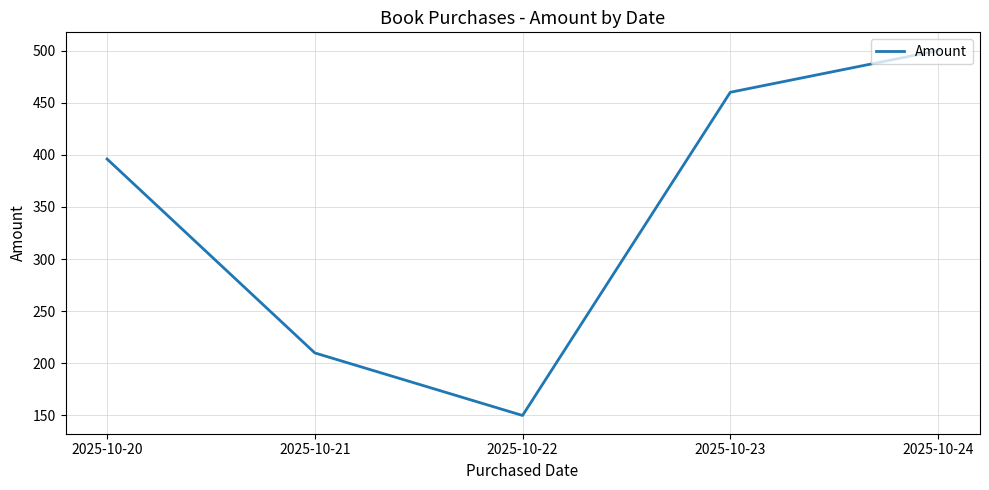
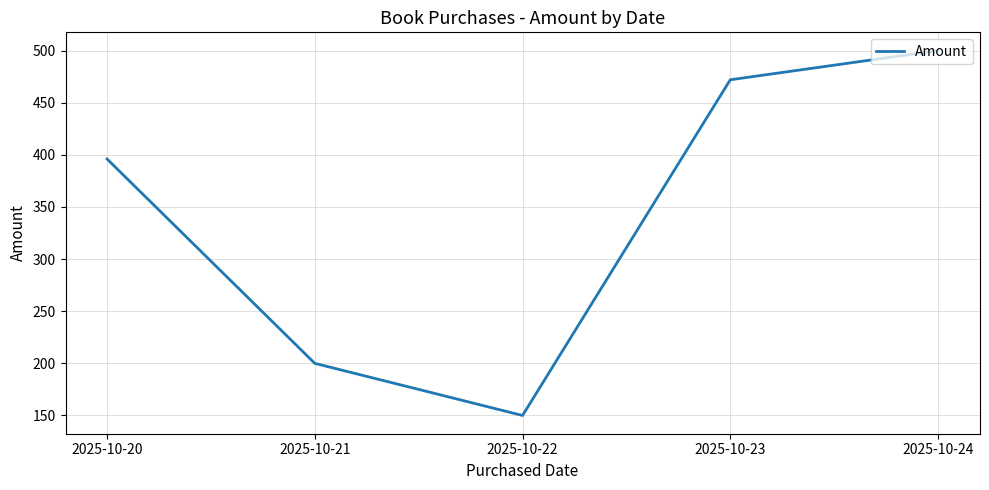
2025-10-21: 210 -> 200
2025-10-23: 460 -> 472
